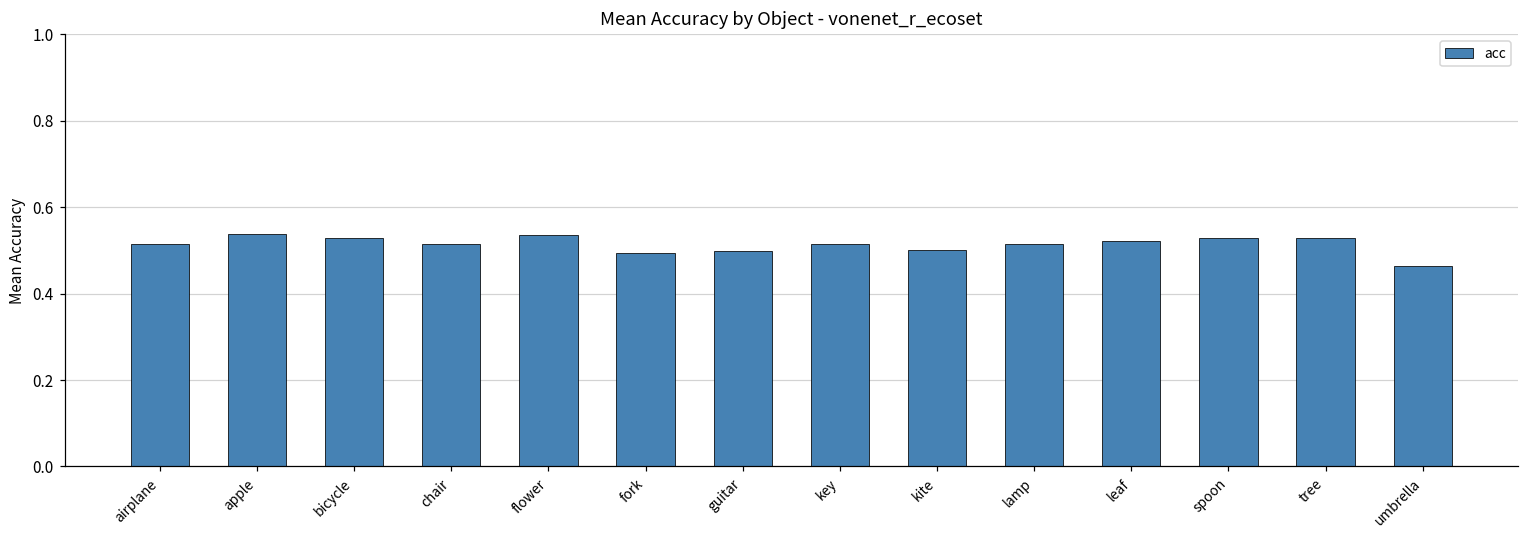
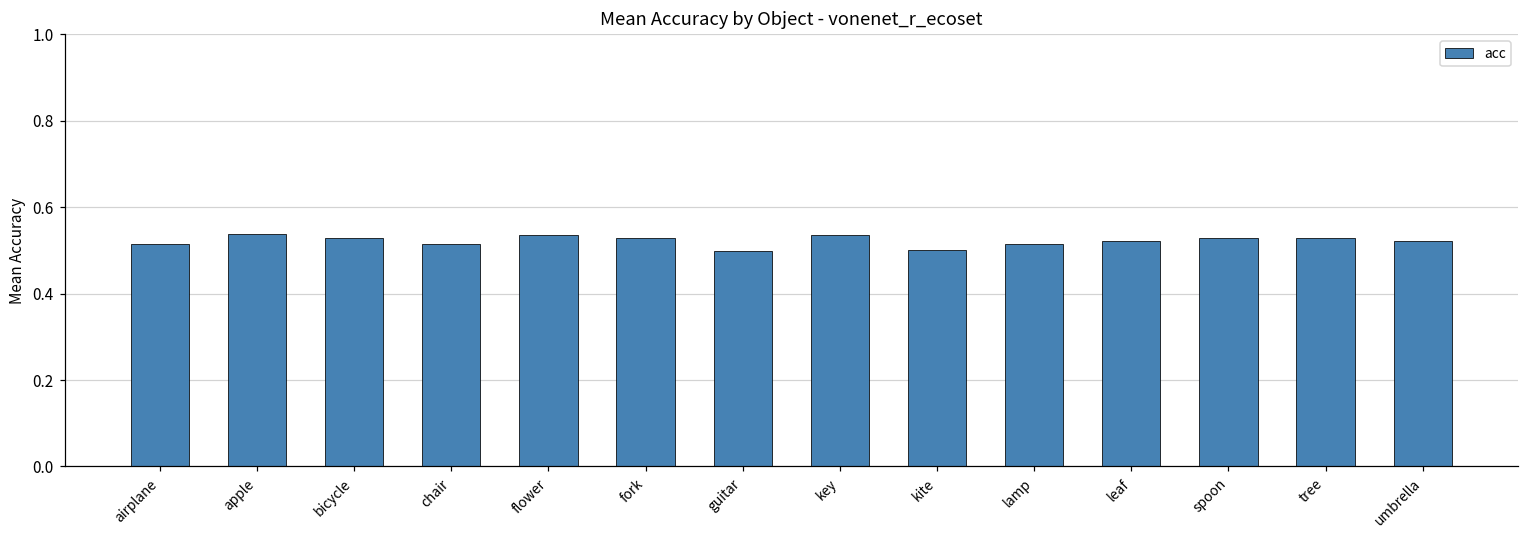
fork: 0.49 -> 0.53
key: 0.51 -> 0.53
umbrella: 0.46 -> 0.52
